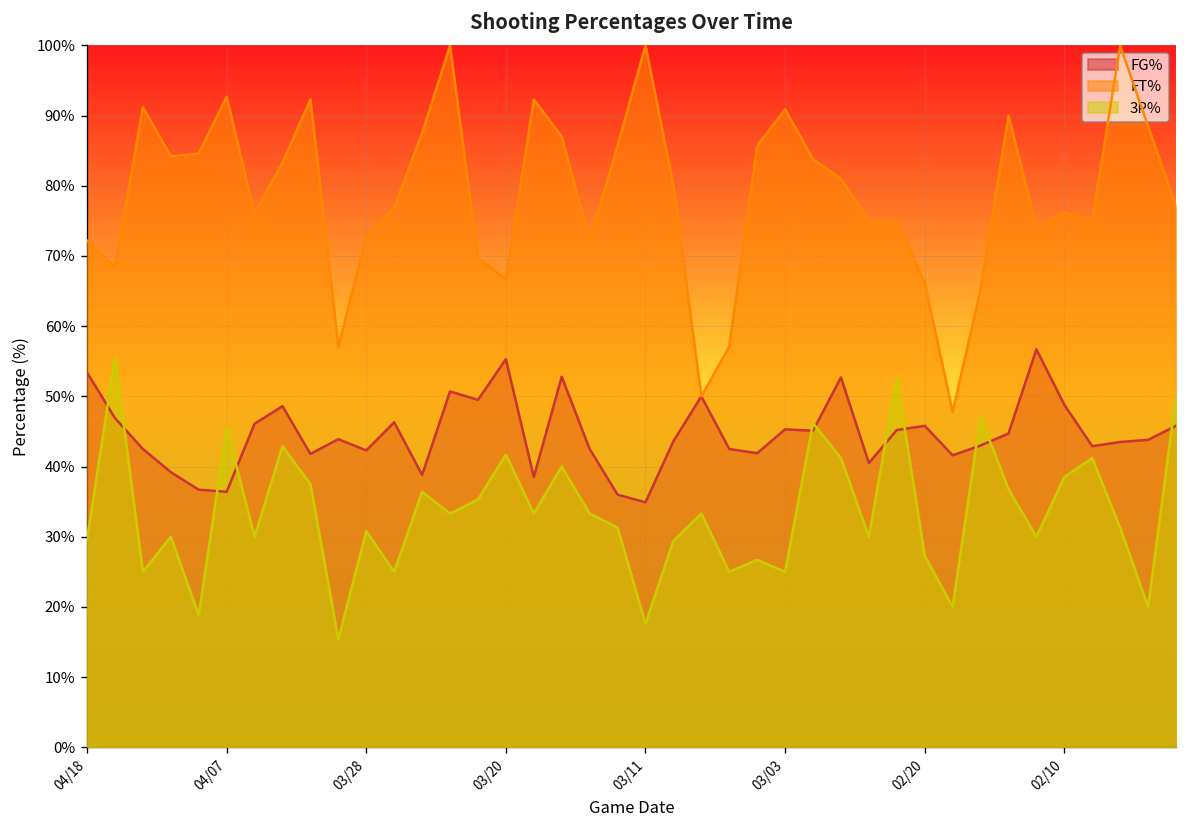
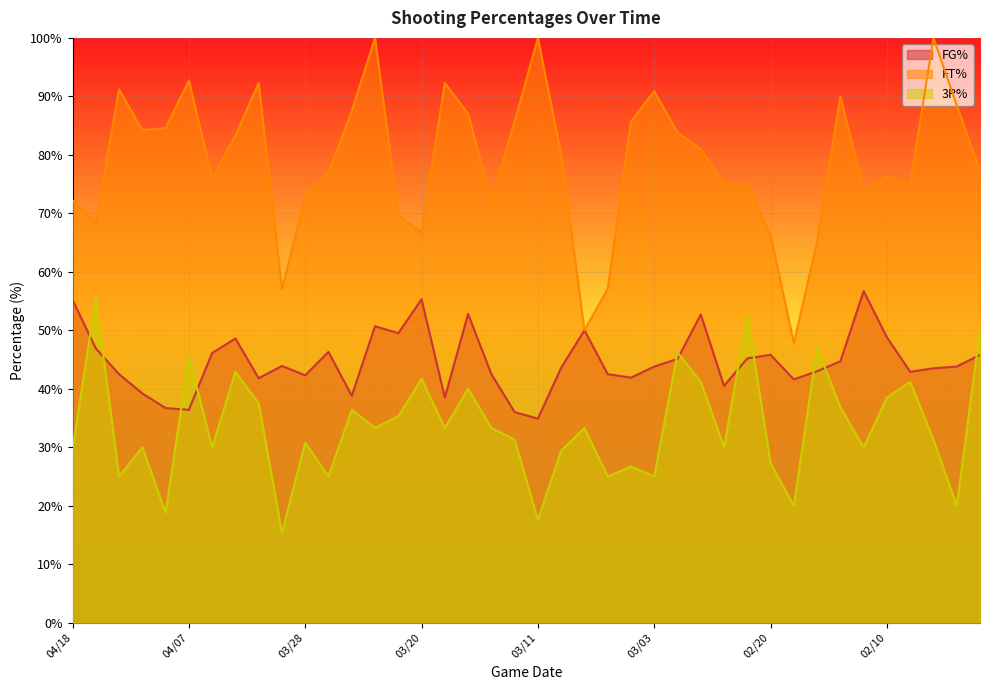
FG%, 04/18: 53% -> 55%
FG%, 03/03: 45% -> 44%
